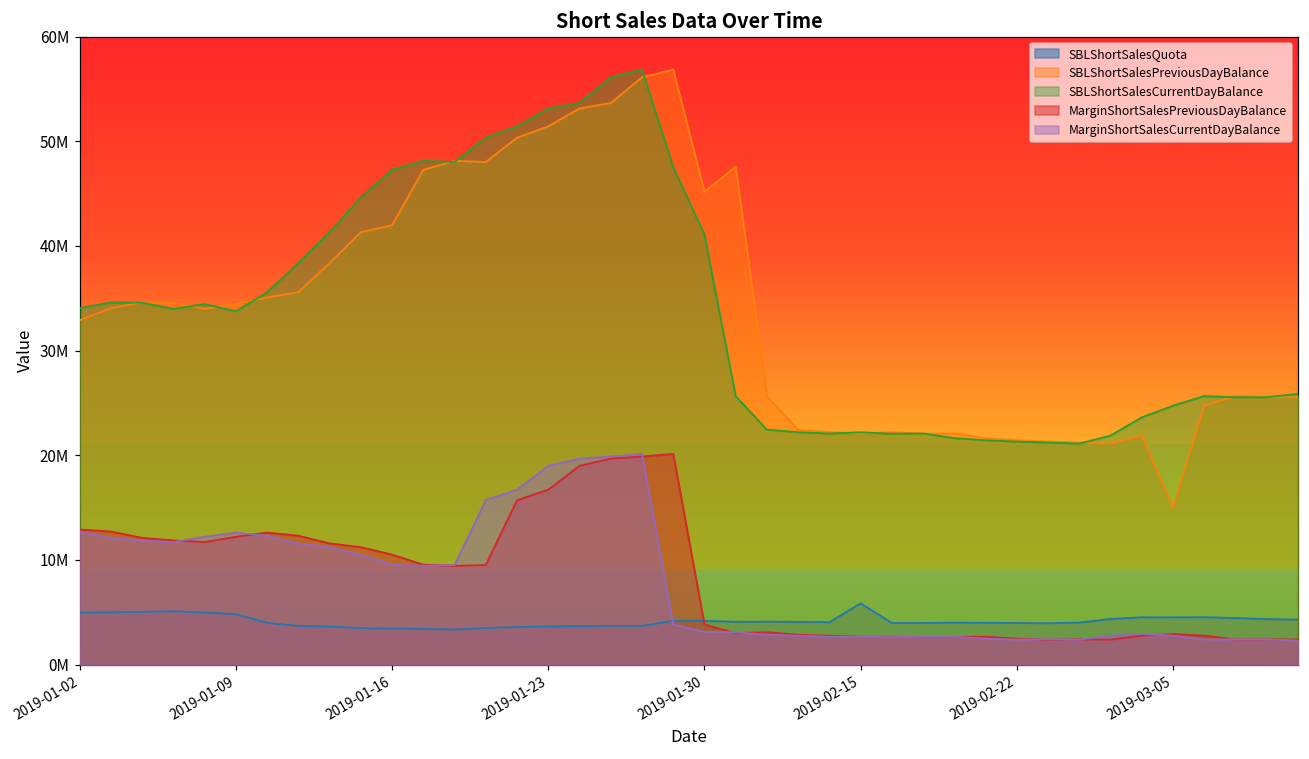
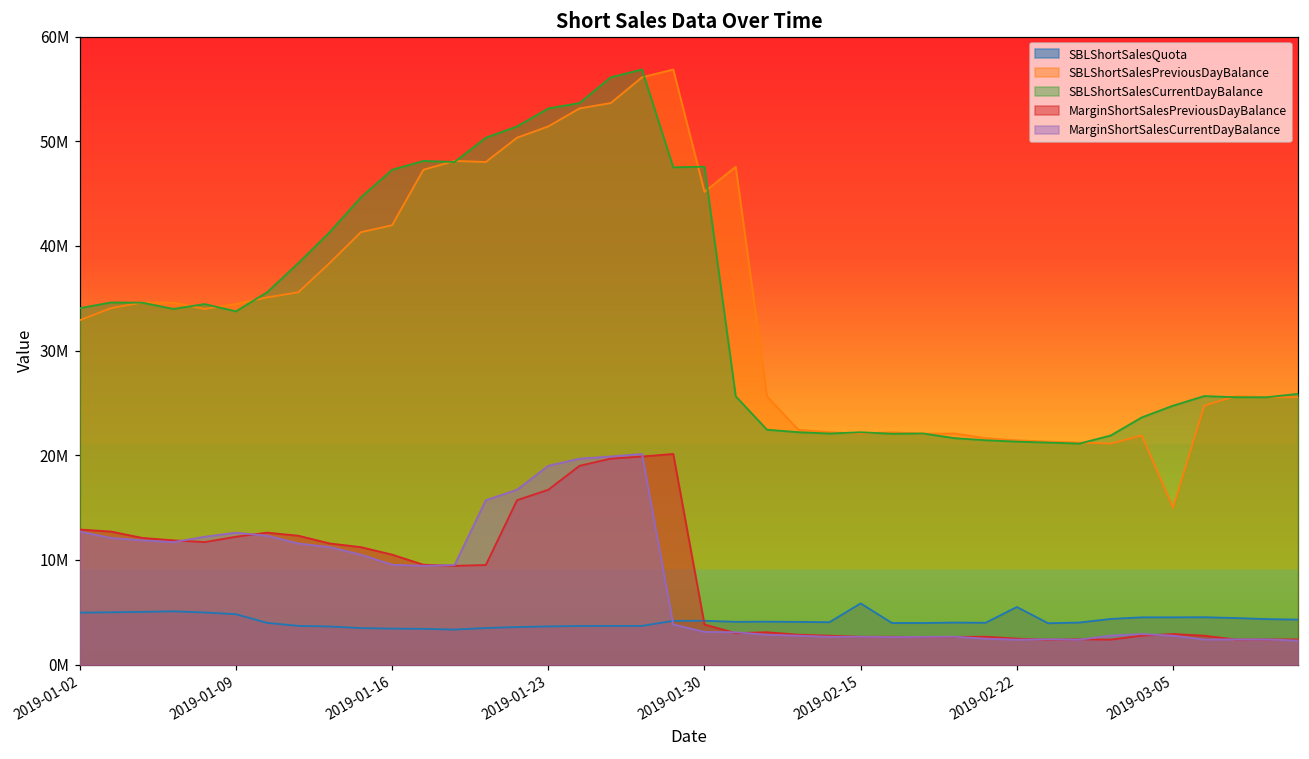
SBLShortSalesCurrentDayBalance, 2019-01-30: 41000000 -> 48000000
SBLShortSalesQuota, 2019-02-22: 4000000 -> 5000000
